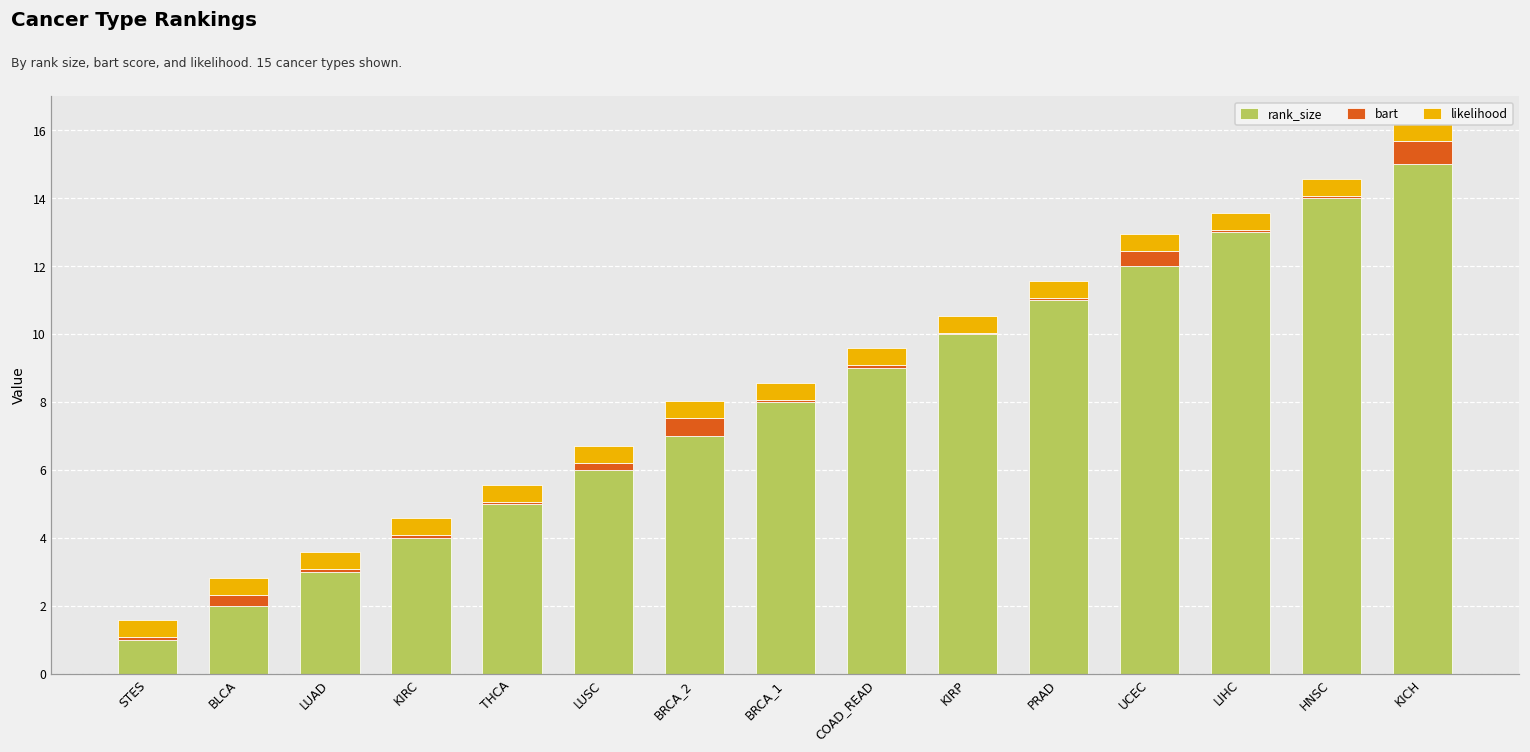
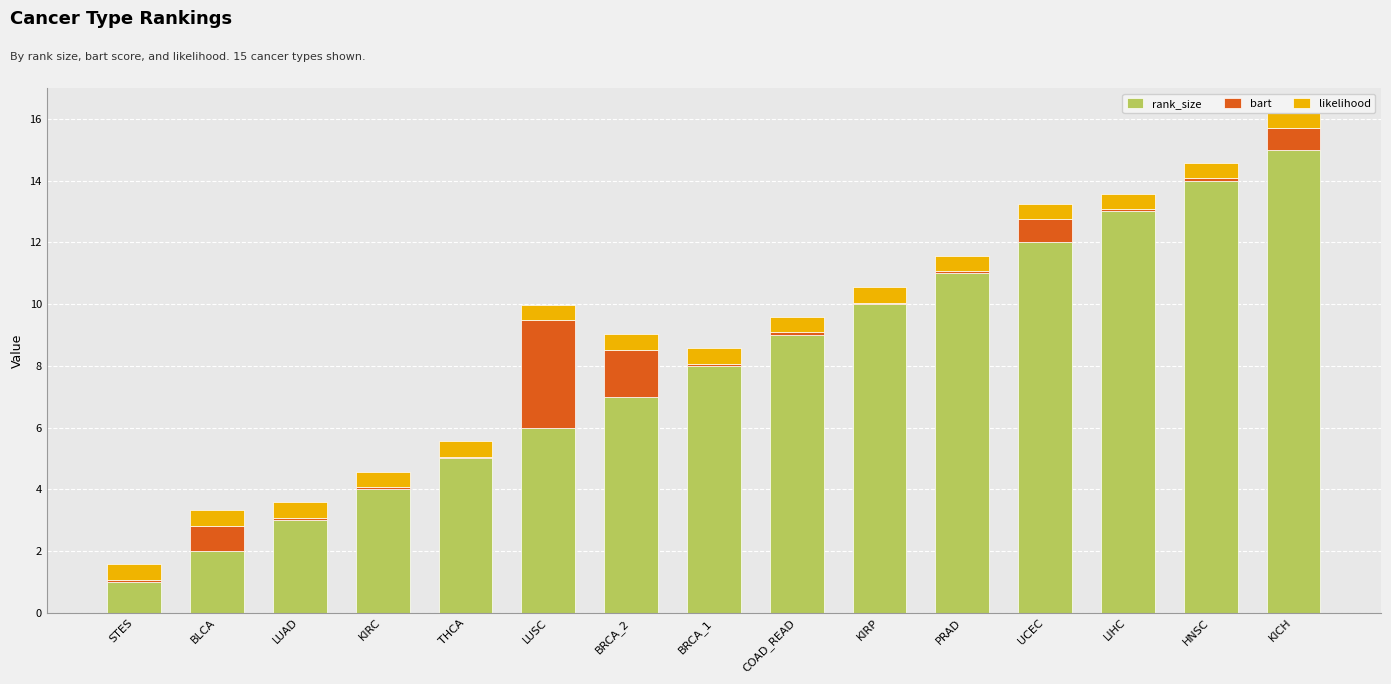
bart, BLCA: 0.3 -> 0.8
bart, LUSC: 0.2 -> 3.5
bart, BRCA_2: 0.5 -> 1.5
bart, UCEC: 0.4 -> 0.7
